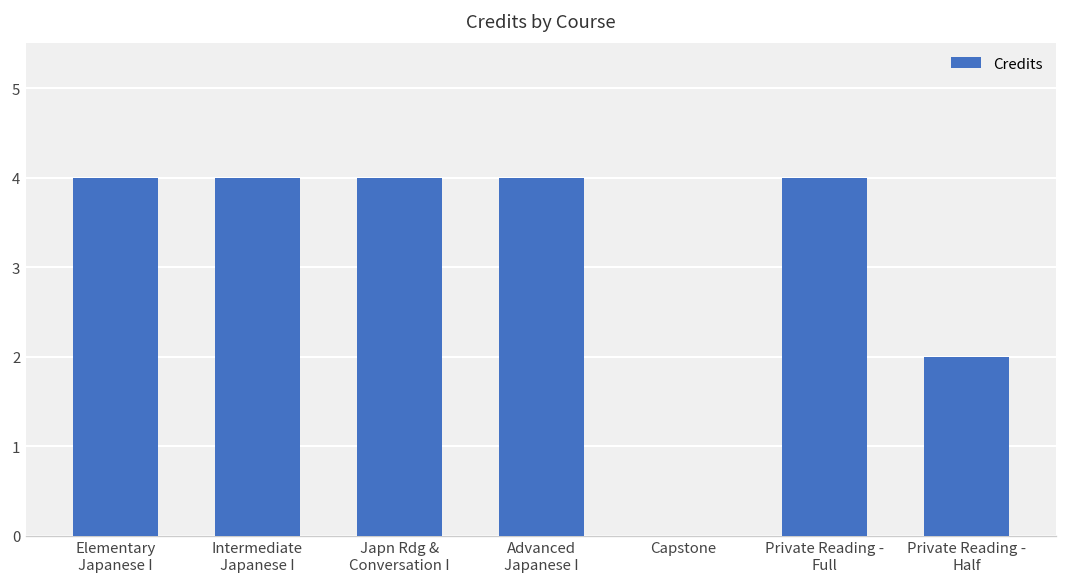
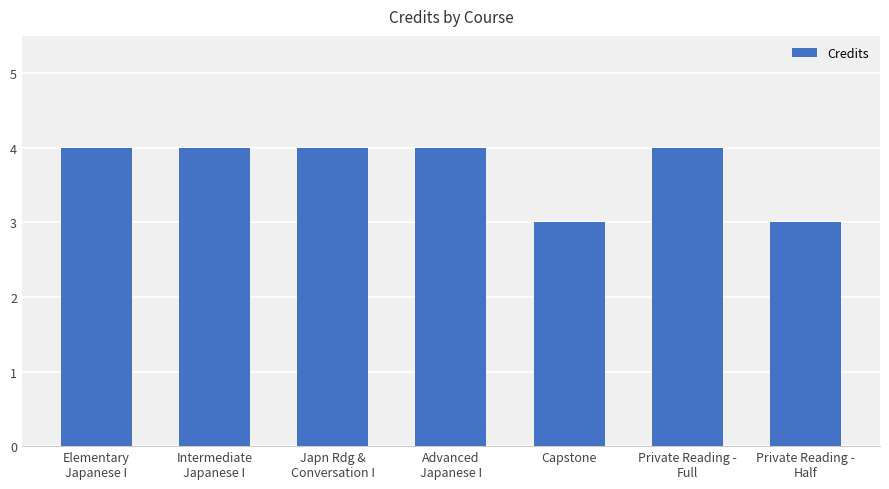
Capstone: 0 -> 3
Private Reading - Half: 2 -> 3
